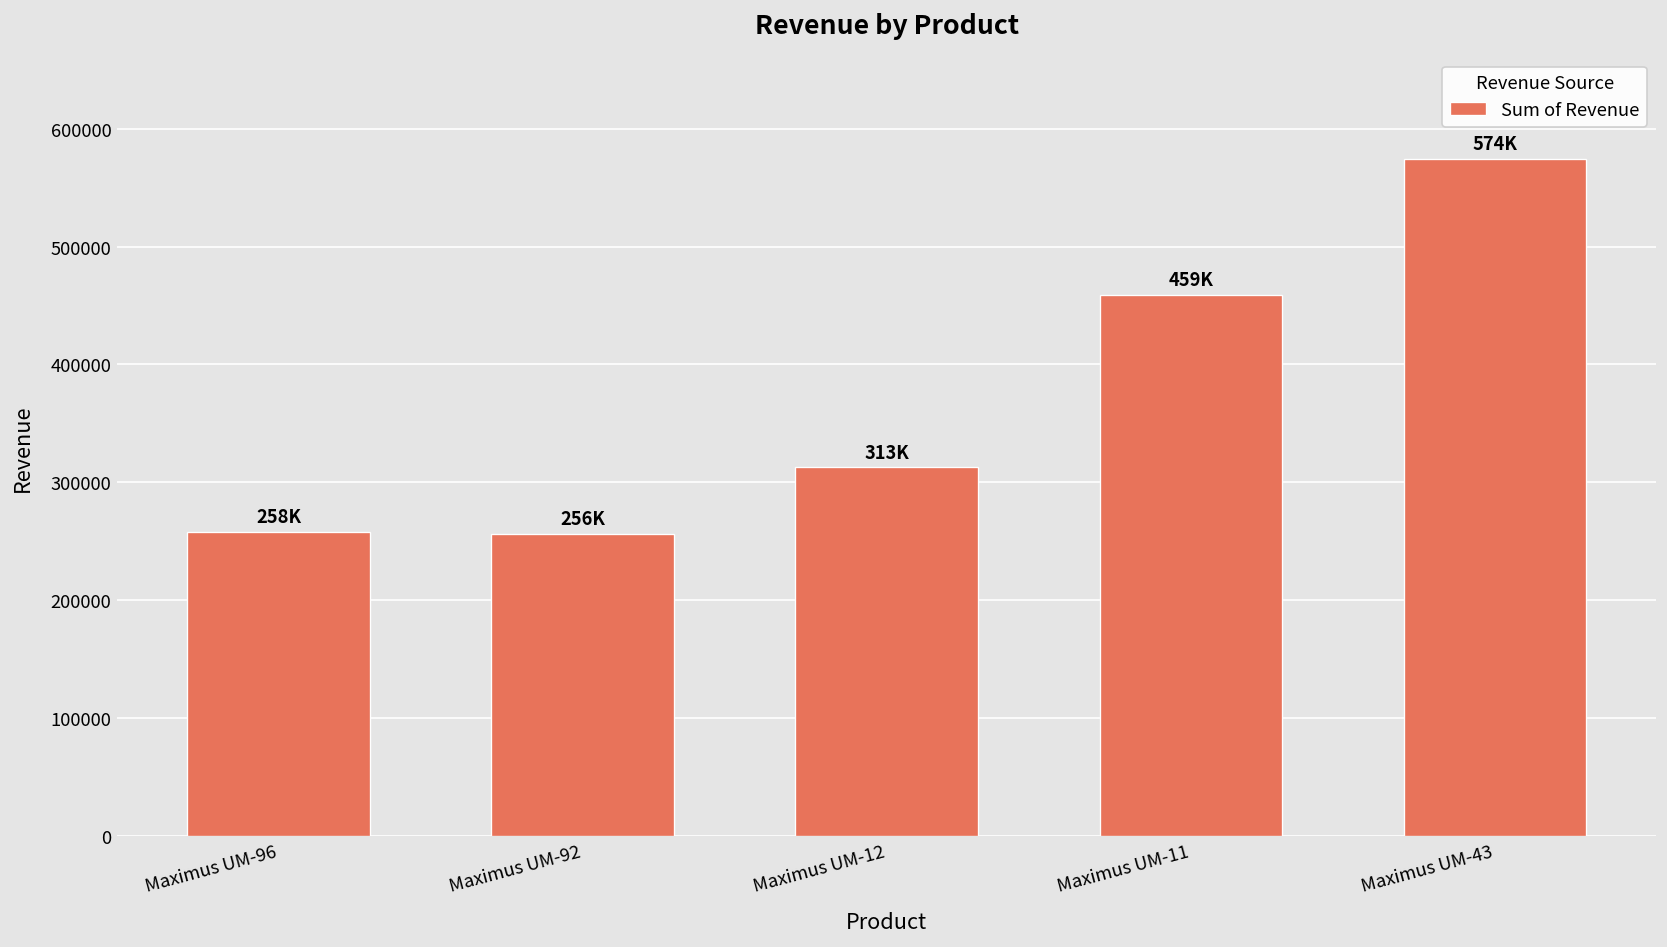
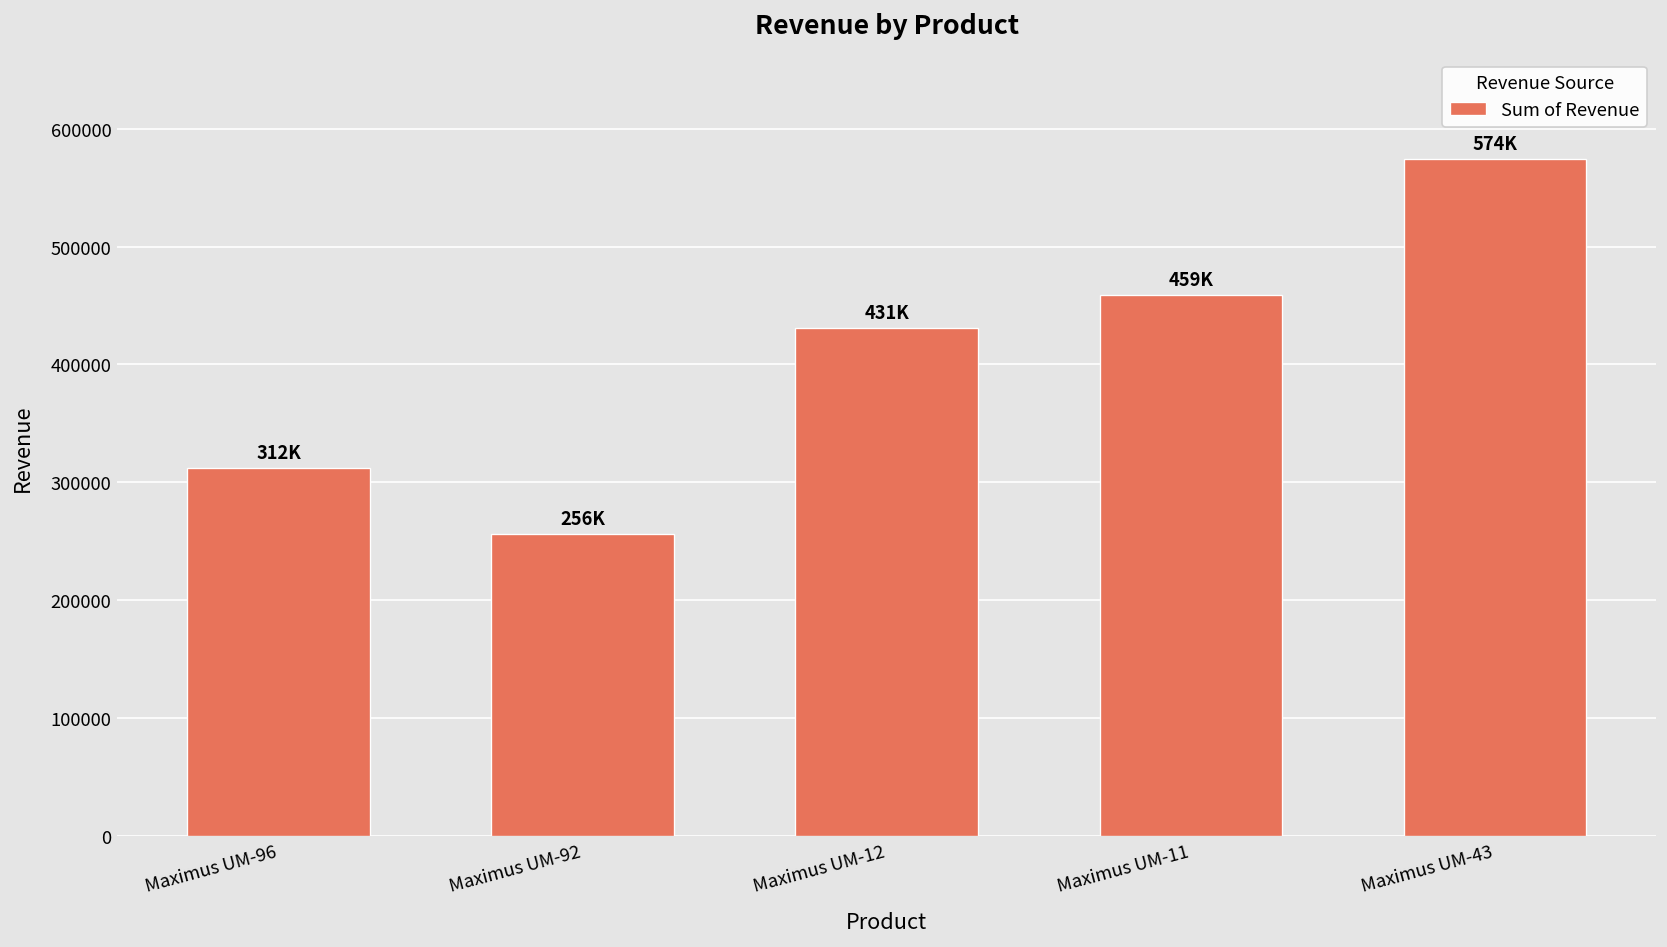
Maximus UM-96: 258K -> 312K
Maximus UM-12: 313K -> 431K
